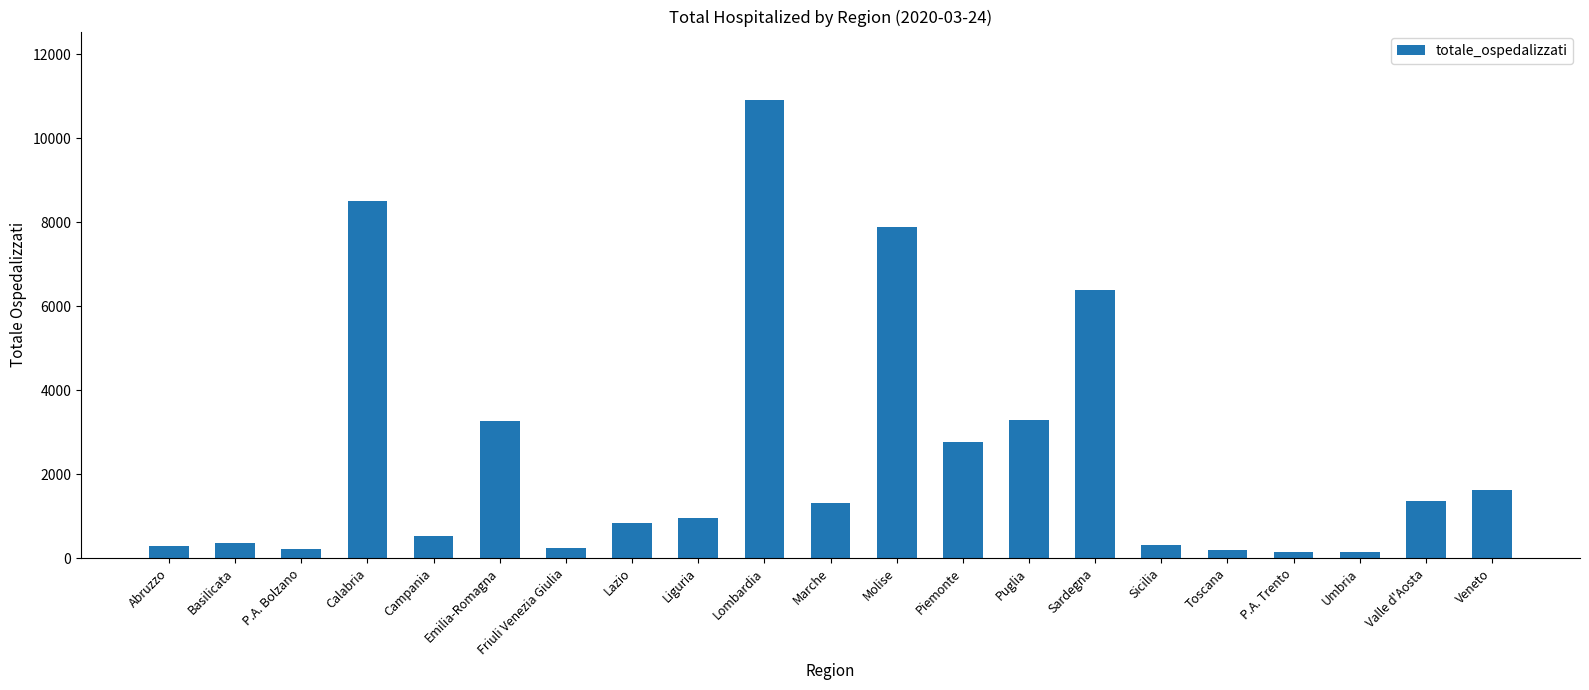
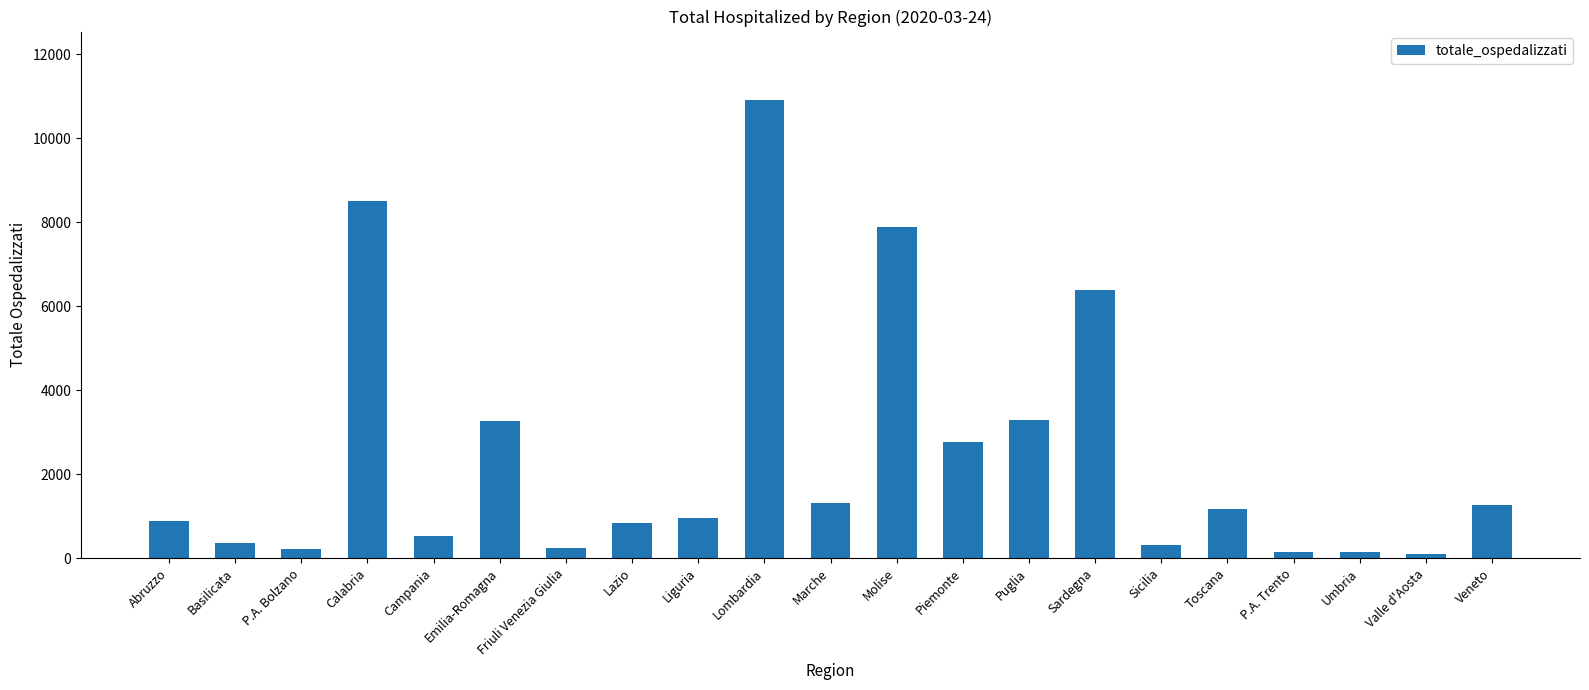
Abruzzo: 300 -> 900
Toscana: 200 -> 1200
Valle d'Aosta: 1300 -> 100
Veneto: 1600 -> 1300
